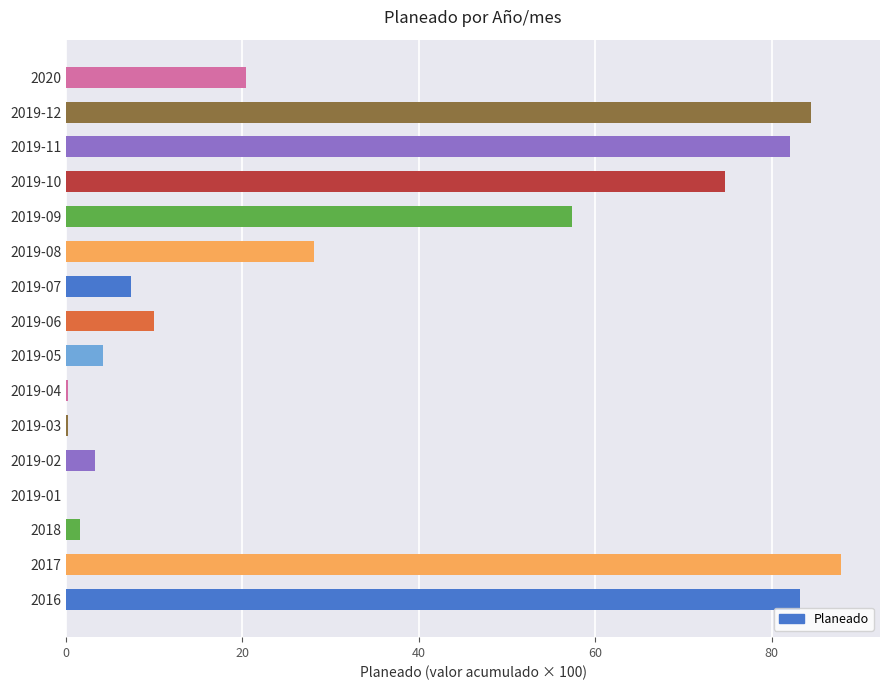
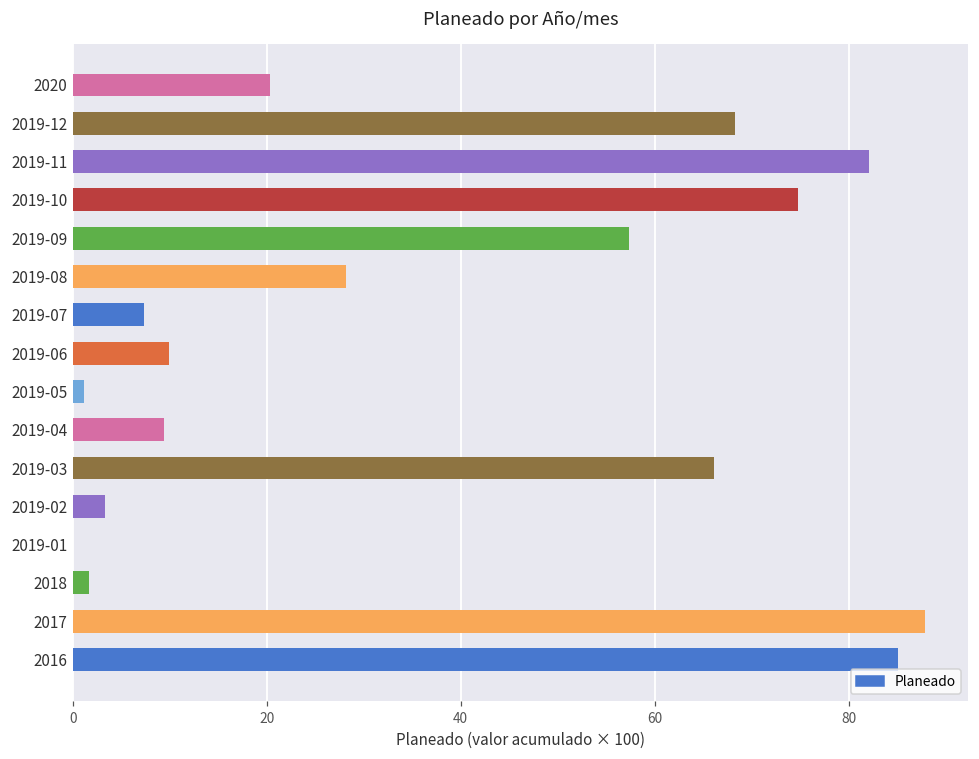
2019-12: 84 -> 68
2019-05: 4 -> 1
2019-04: 0 -> 9
2019-03: 0 -> 66
2016: 83 -> 85
